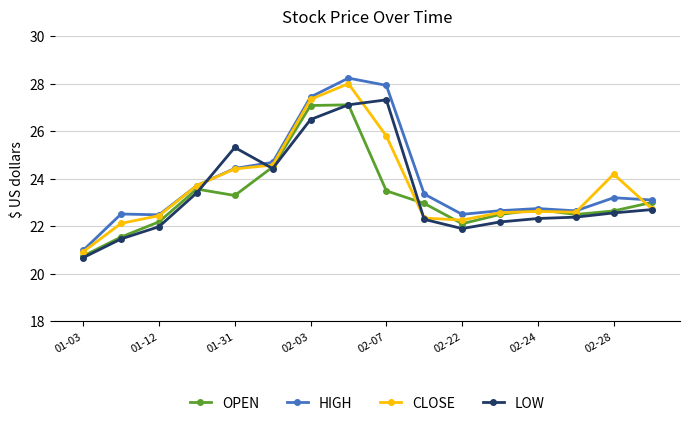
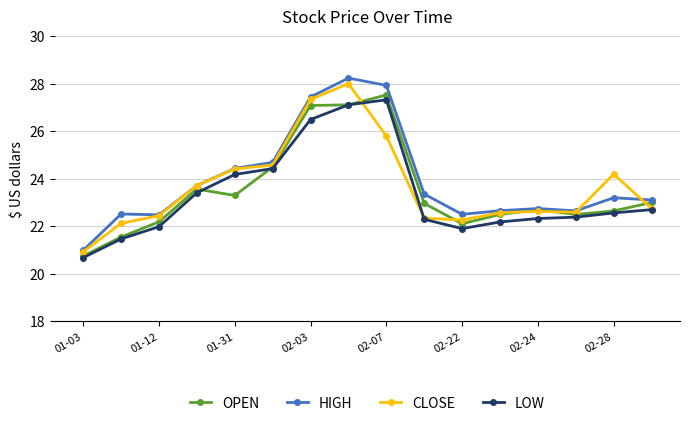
LOW, 01-31: 25.3 -> 24.2
OPEN, 02-07: 23.5 -> 27.5
